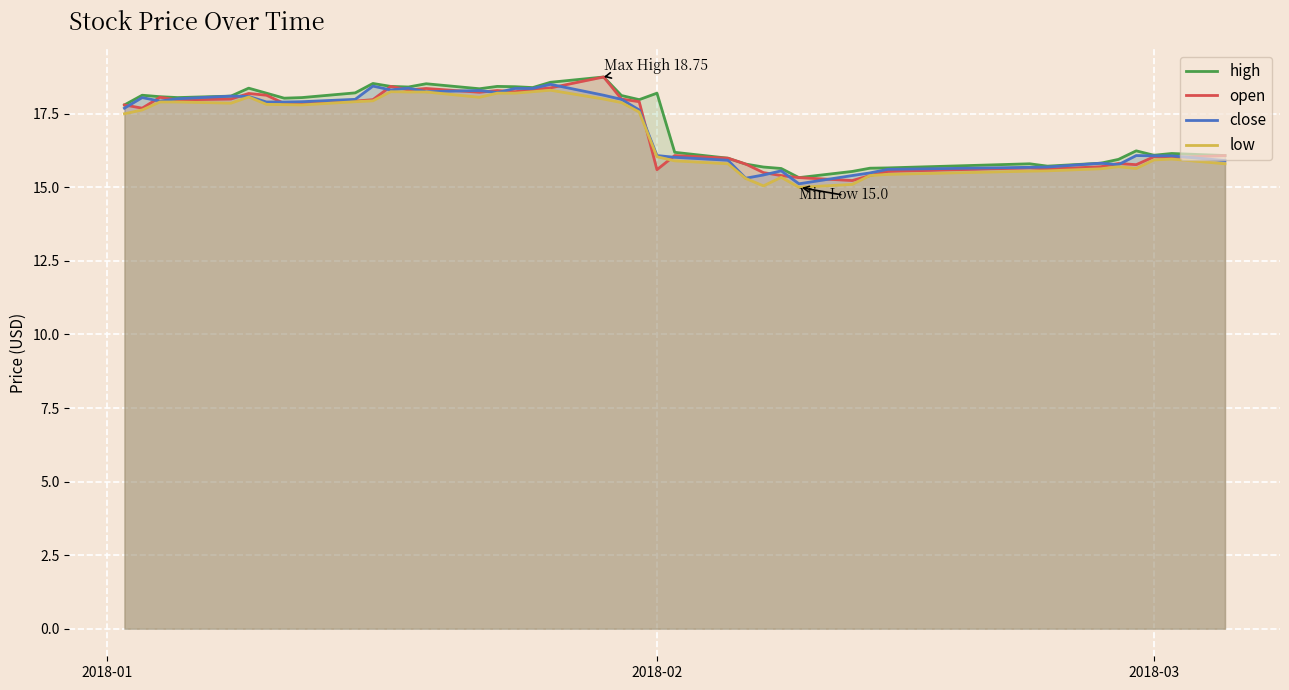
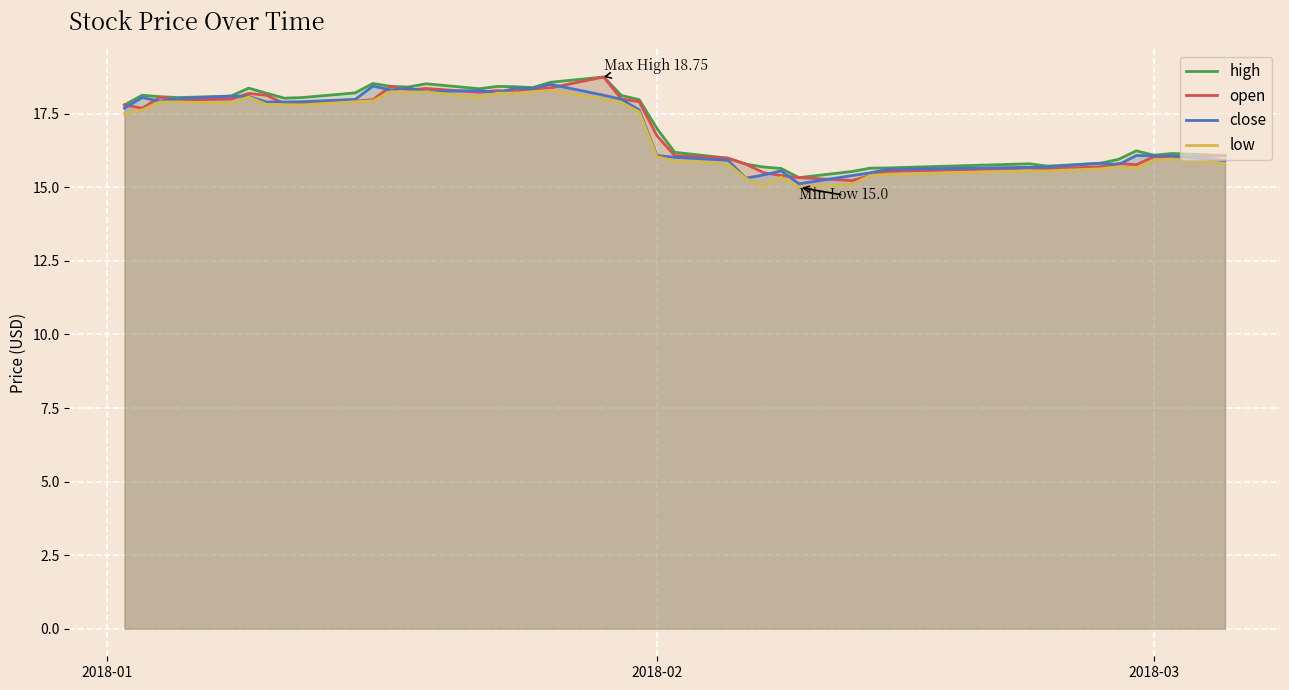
high, 2018-02: 18.2 -> 17.0
open, 2018-02: 15.6 -> 16.8
